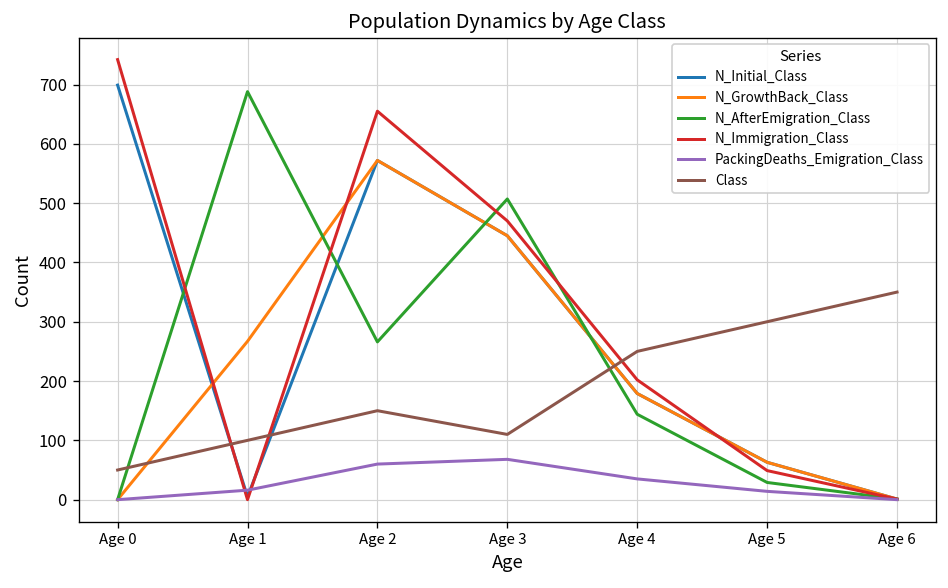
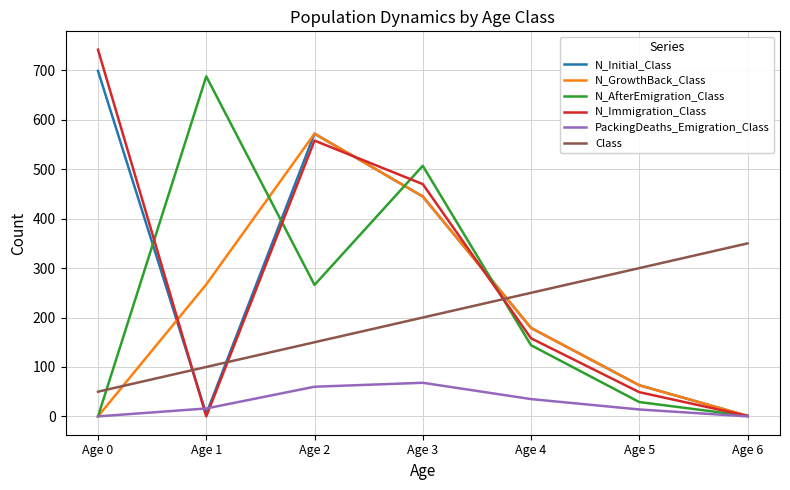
N_Immigration_Class, Age 2: 660 -> 560
Class, Age 3: 110 -> 200
N_Immigration_Class, Age 4: 200 -> 160
